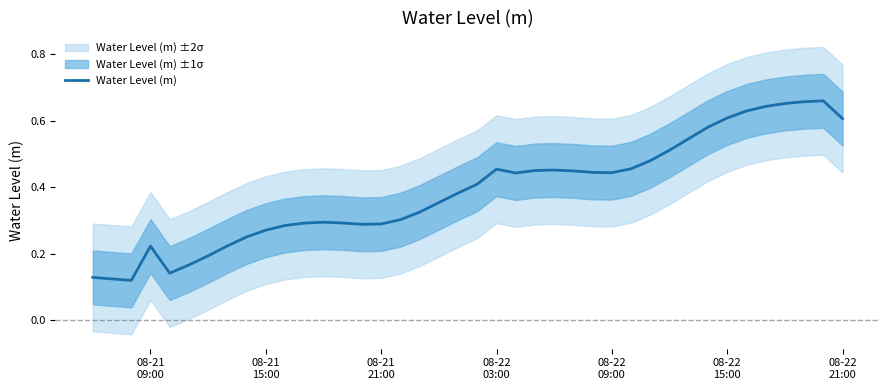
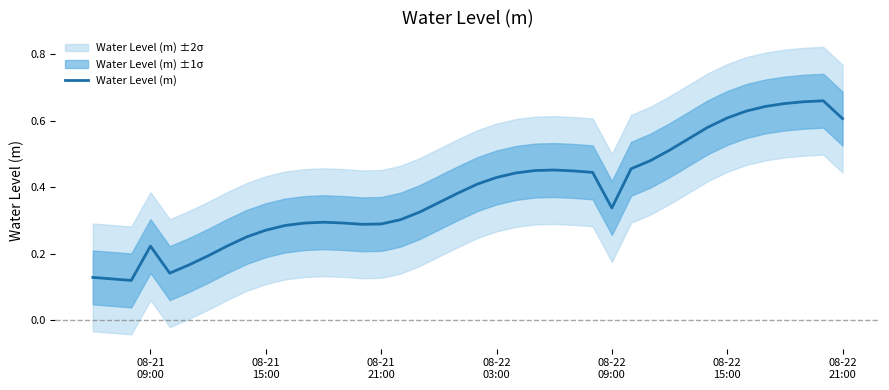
Water Level (m), 08-22 03:00: 0.45 -> 0.43
Water Level (m), 08-22 09:00: 0.44 -> 0.34
